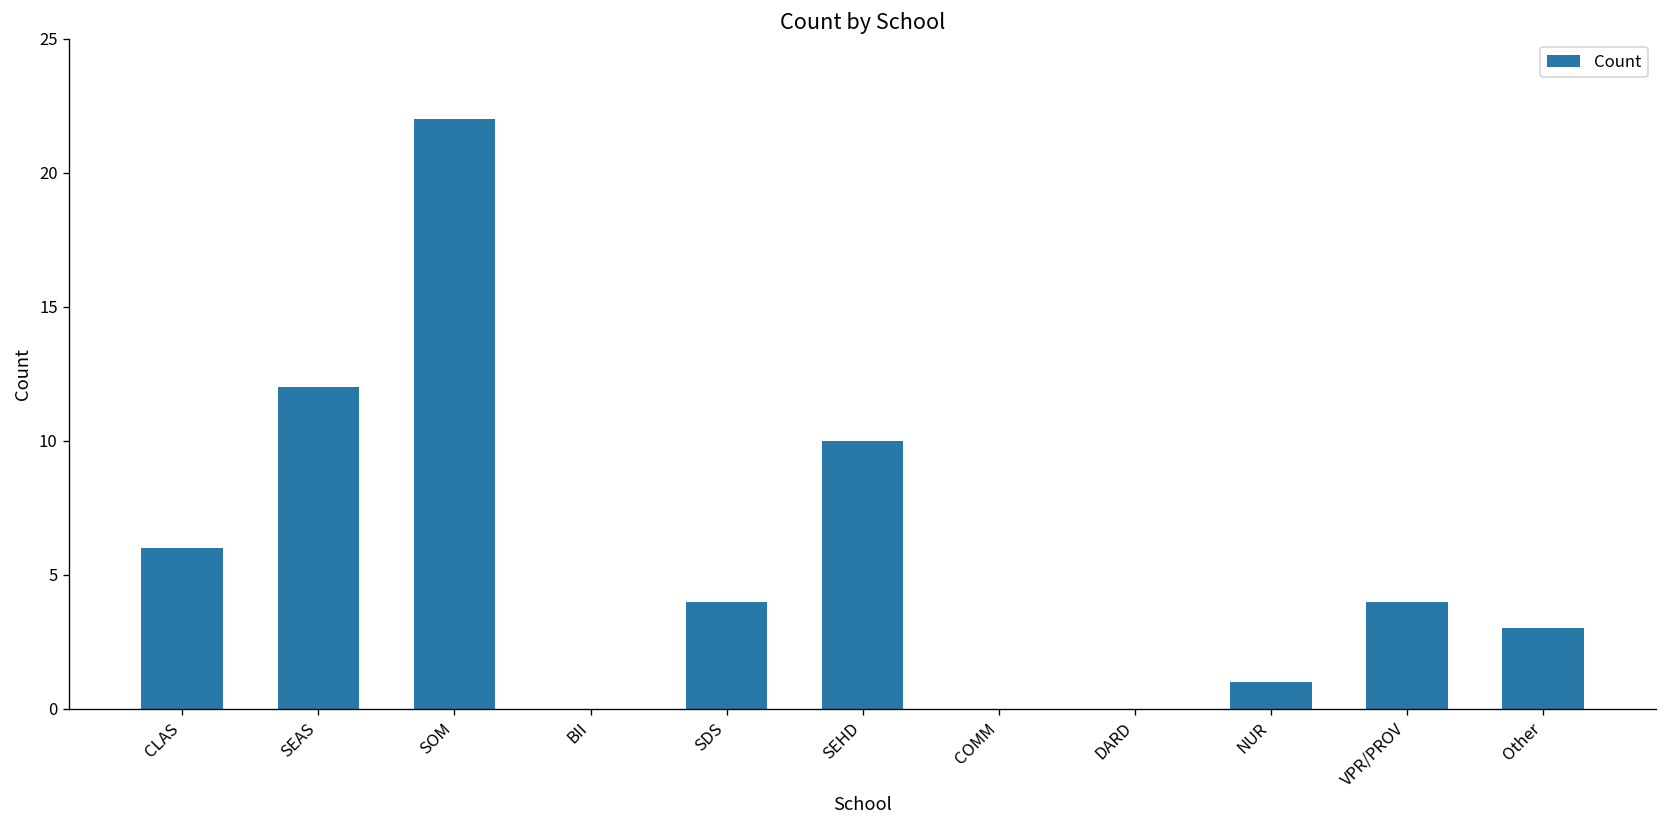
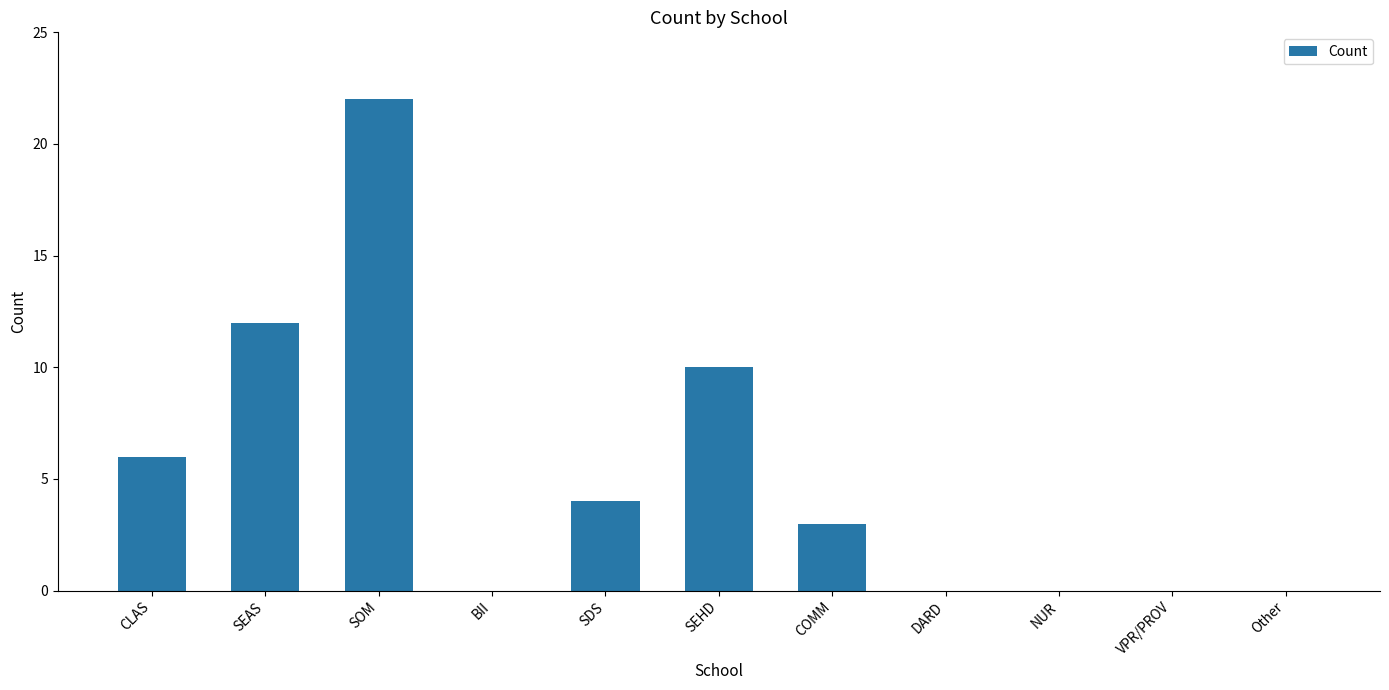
COMM: 0 -> 3
NUR: 1 -> 0
VPR/PROV: 4 -> 0
Other: 3 -> 0
